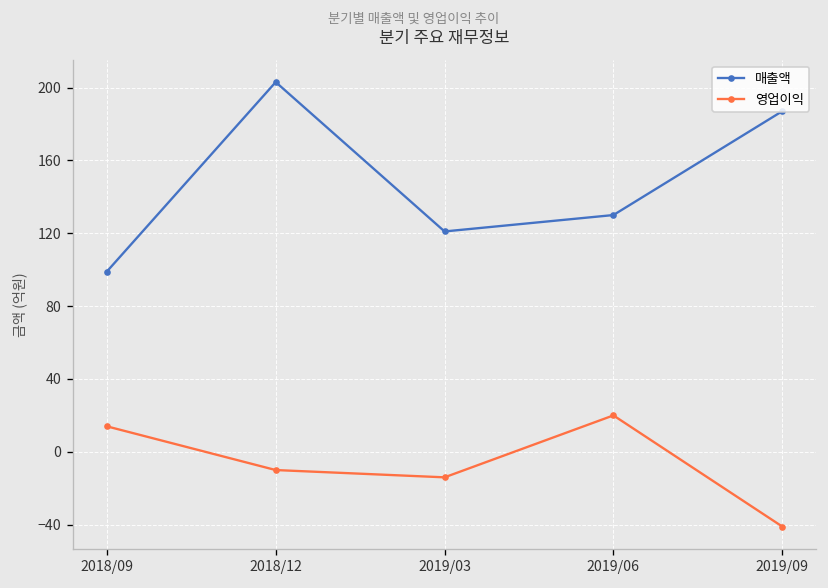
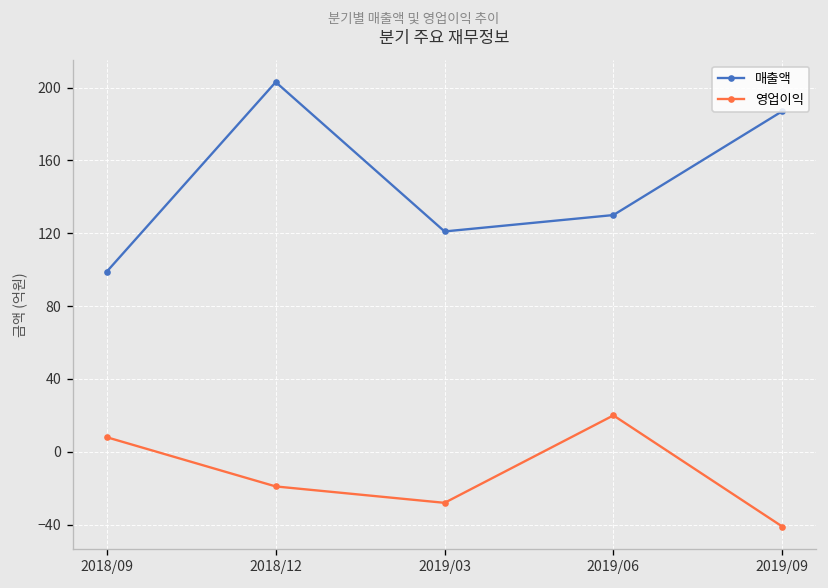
영업이익, 2018/09: 14 -> 8
영업이익, 2018/12: -10 -> -19
영업이익, 2019/03: -14 -> -28
